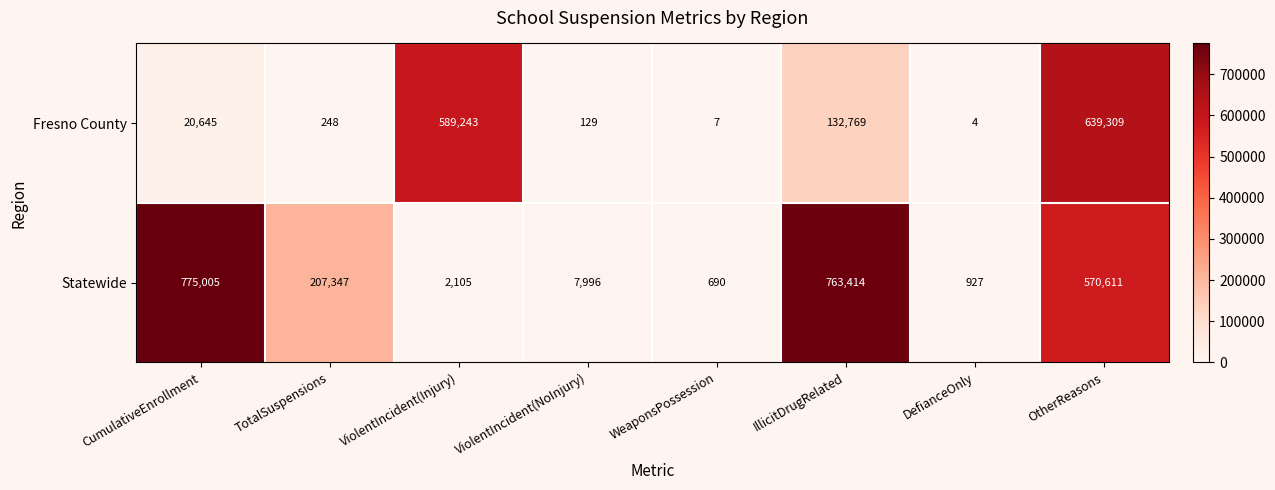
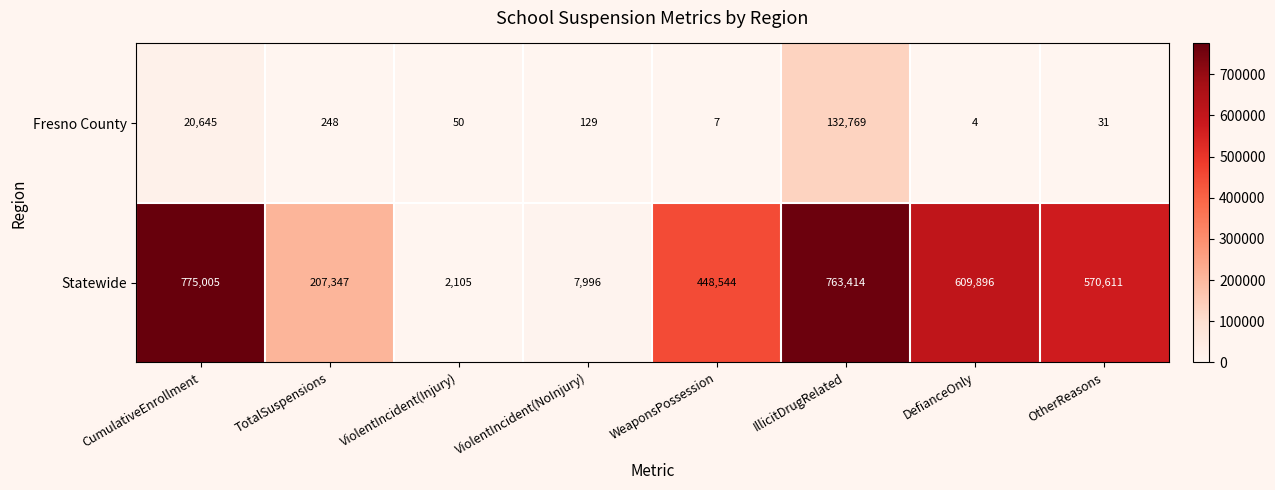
Fresno County, ViolentIncident(Injury): 589,243 -> 50
Fresno County, OtherReasons: 639,309 -> 31
Statewide, WeaponsPossession: 690 -> 448,544
Statewide, DefianceOnly: 927 -> 609,896
